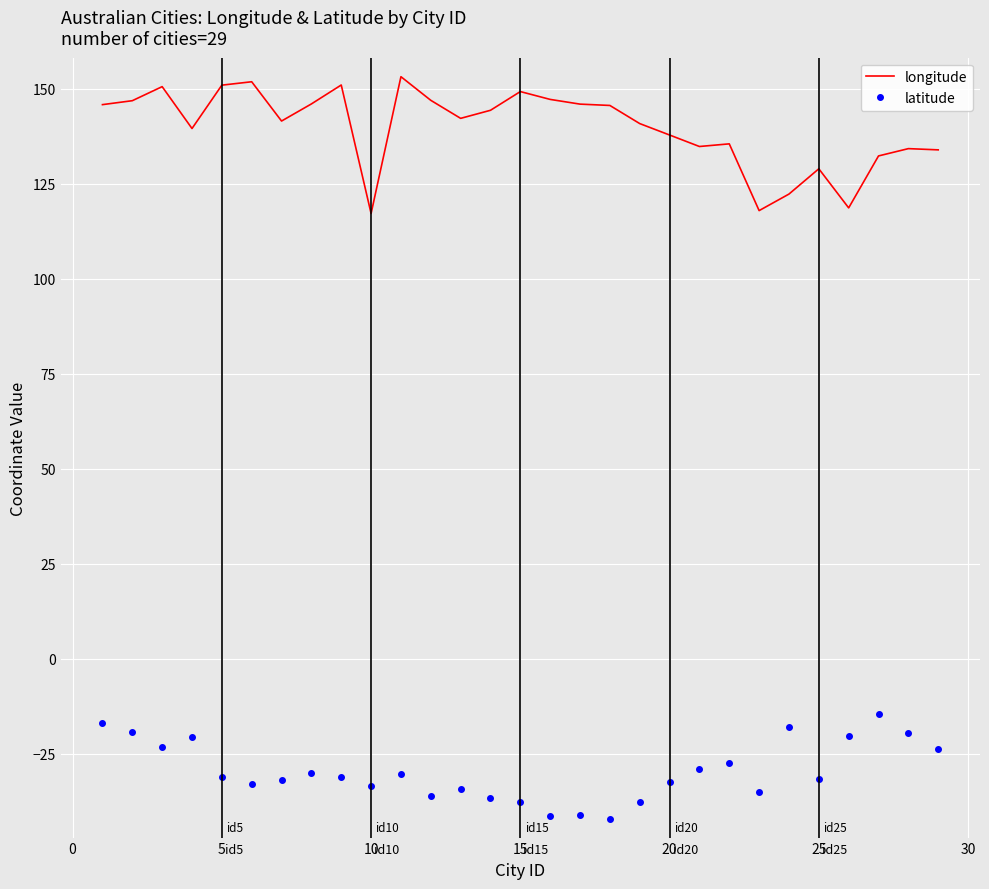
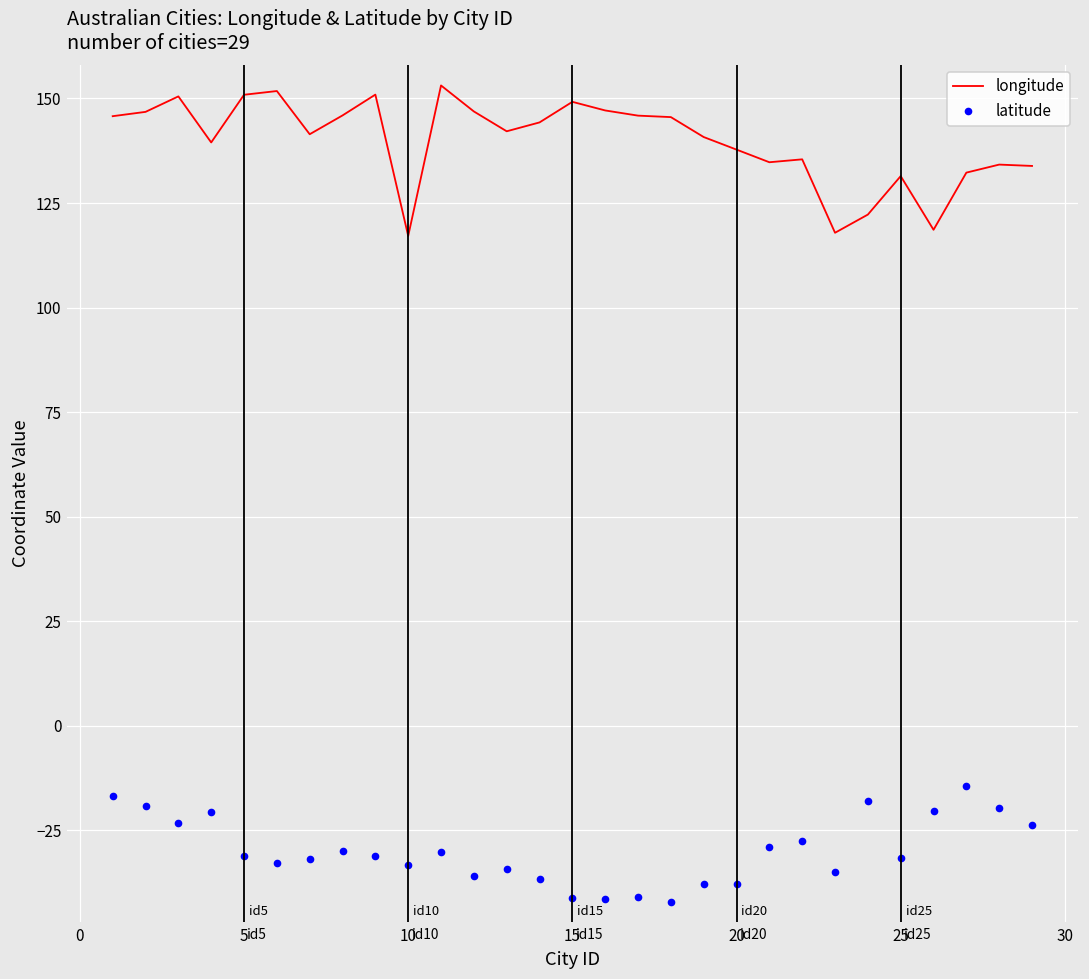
latitude, 15: -38 -> -41
latitude, 20: -32 -> -38
longitude, 25: 129 -> 131
